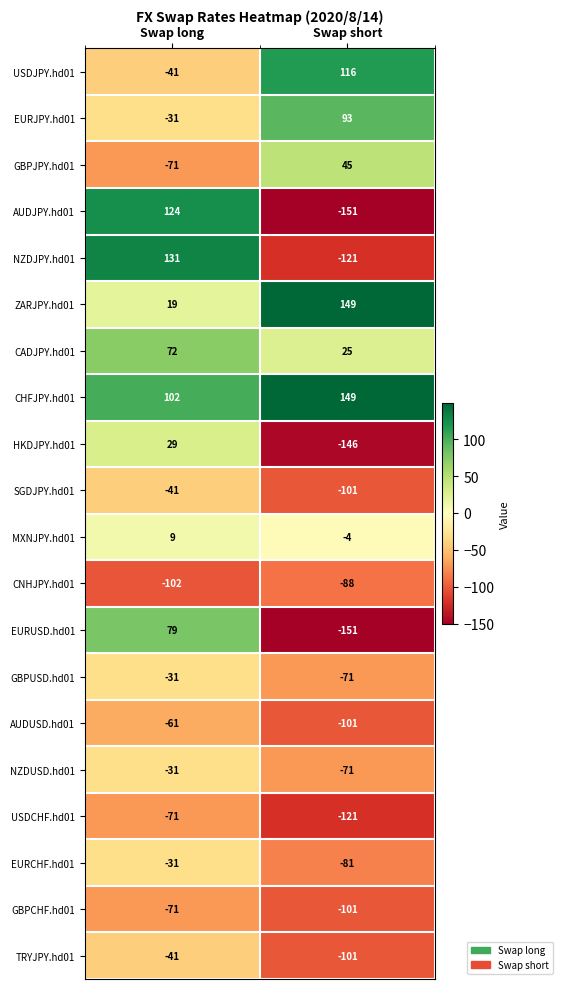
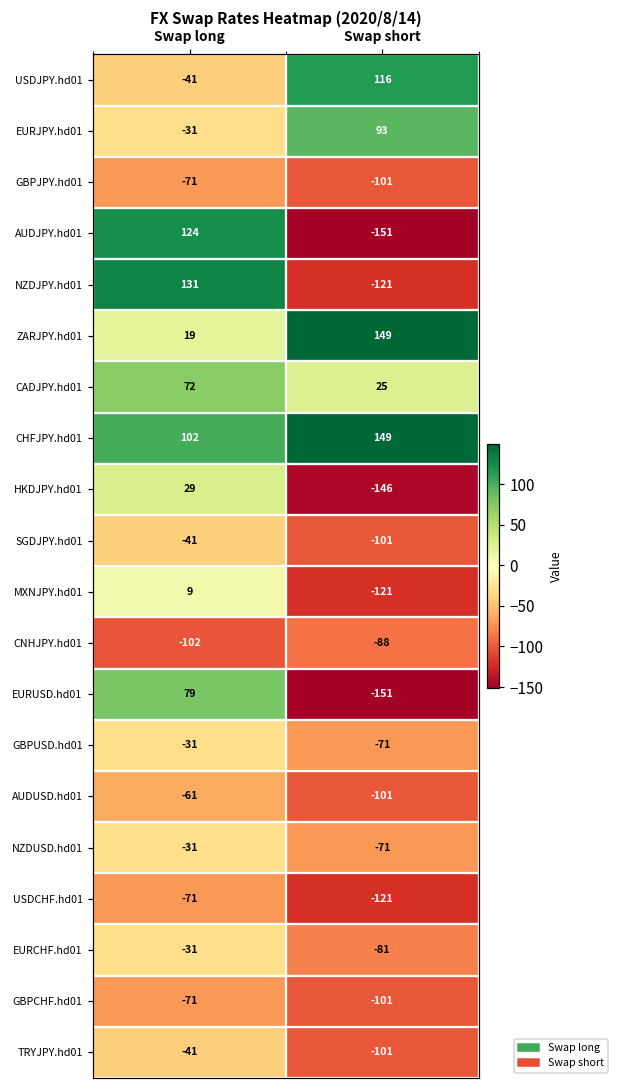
GBPJPY.hd01, Swap short: 45 -> -101
MXNJPY.hd01, Swap short: -4 -> -121
